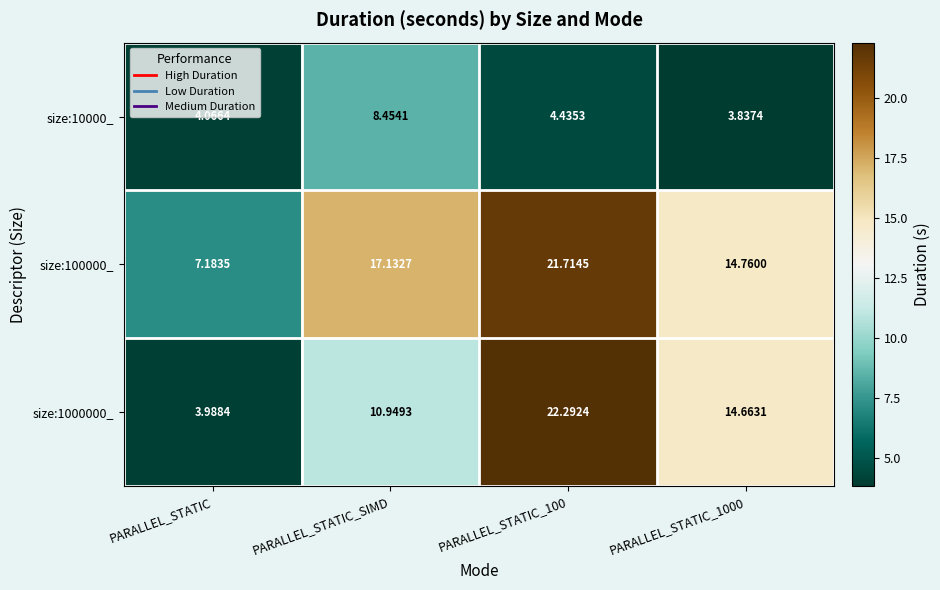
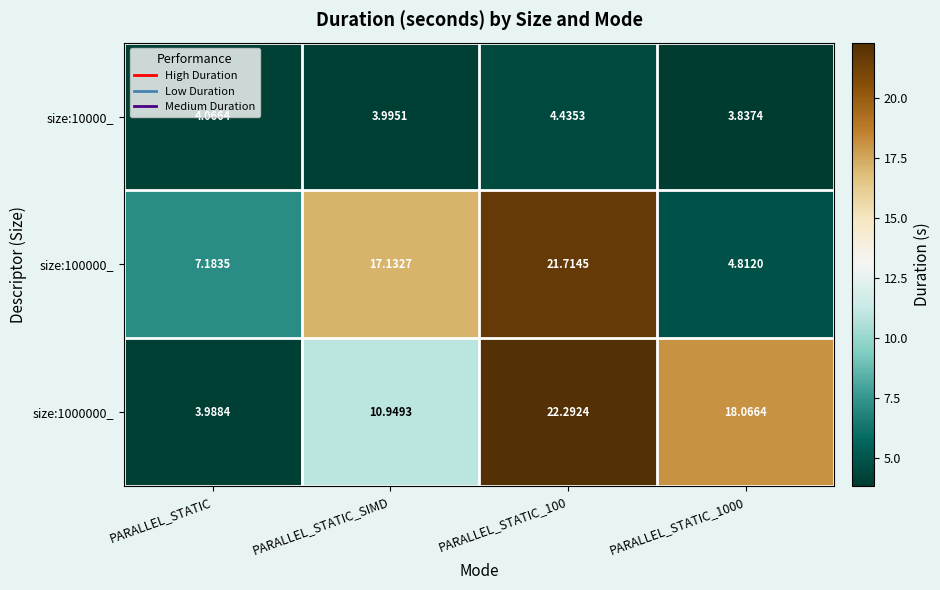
size:10000_, PARALLEL_STATIC_SIMD: 8.4541 -> 3.9951
size:100000_, PARALLEL_STATIC_1000: 14.7600 -> 4.8120
size:1000000_, PARALLEL_STATIC_1000: 14.6631 -> 18.0664
